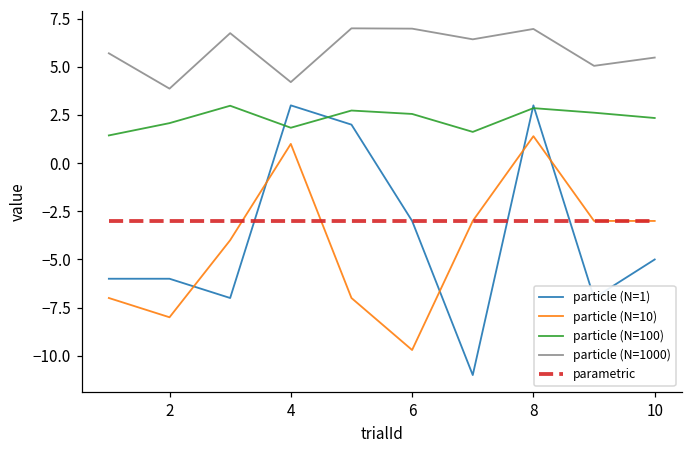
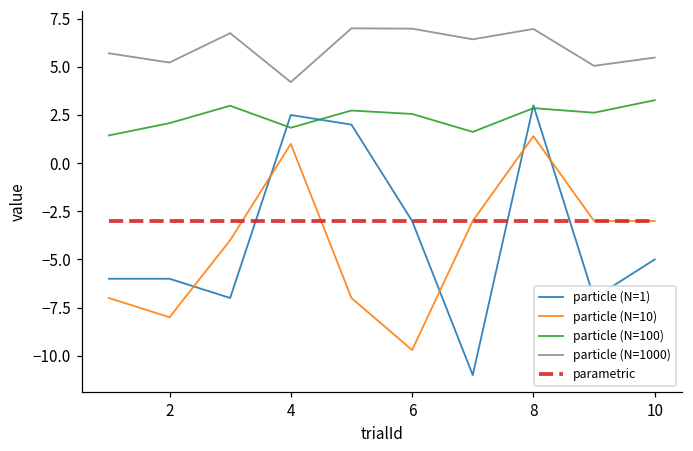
particle (N=1000), 2: 3.9 -> 5.2
particle (N=1), 4: 3.0 -> 2.5
particle (N=100), 10: 2.3 -> 3.3
